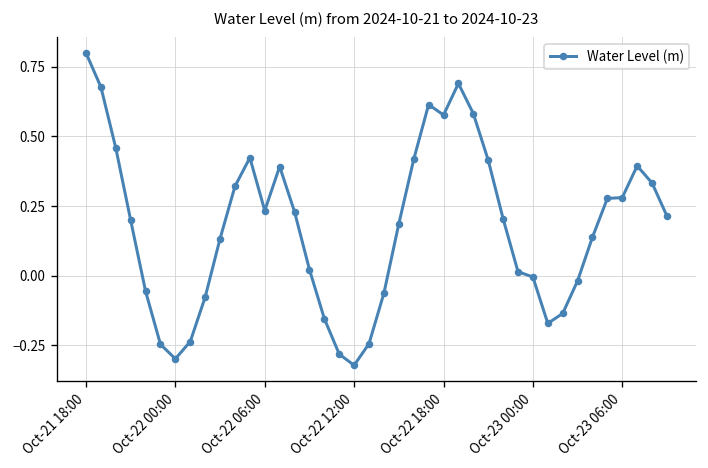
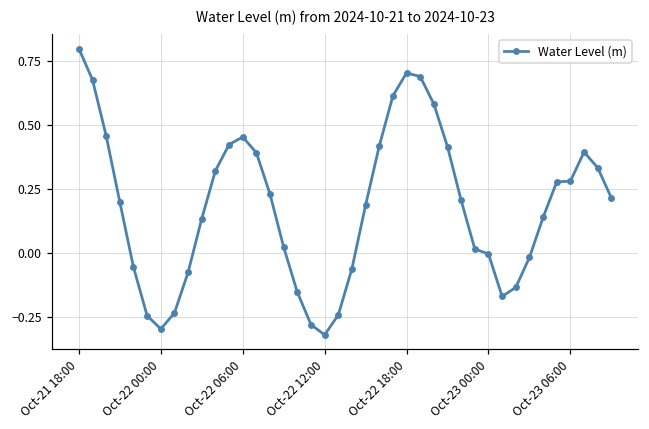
Oct-22 06:00: 0.23 -> 0.45
Oct-22 18:00: 0.58 -> 0.70
